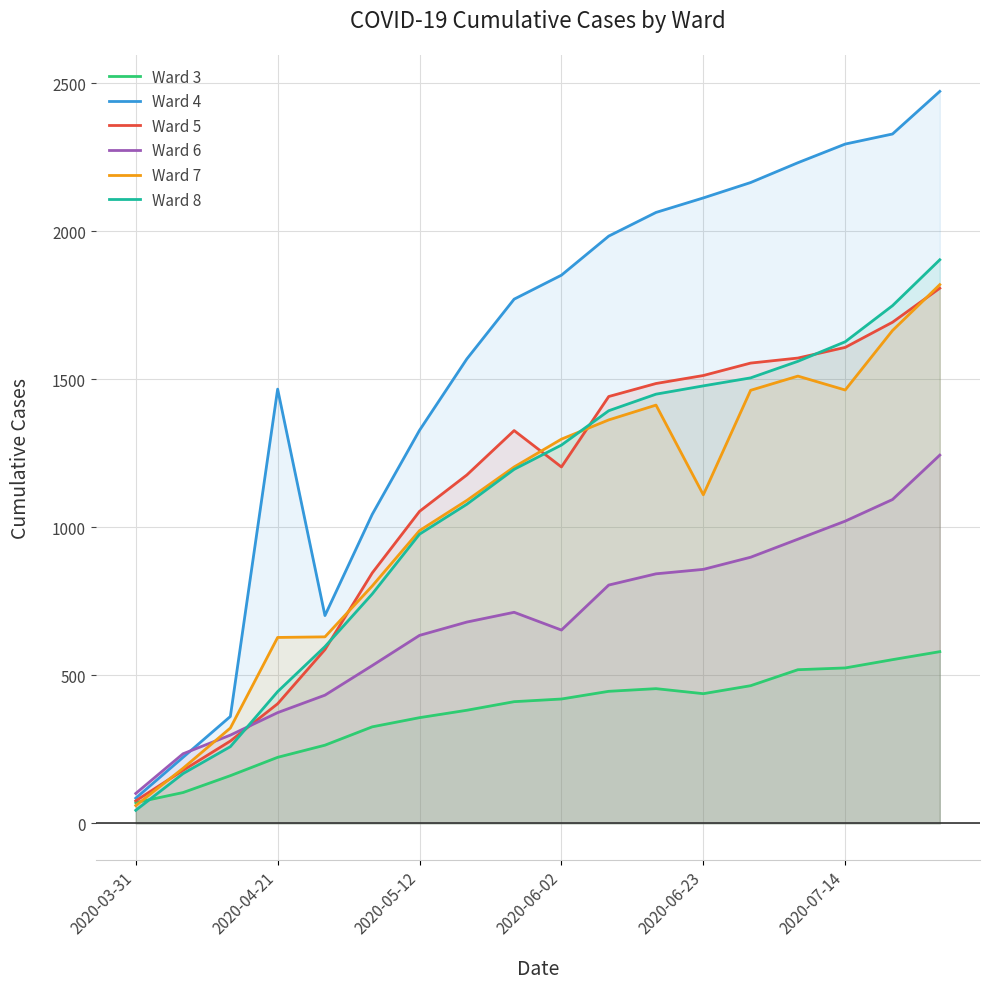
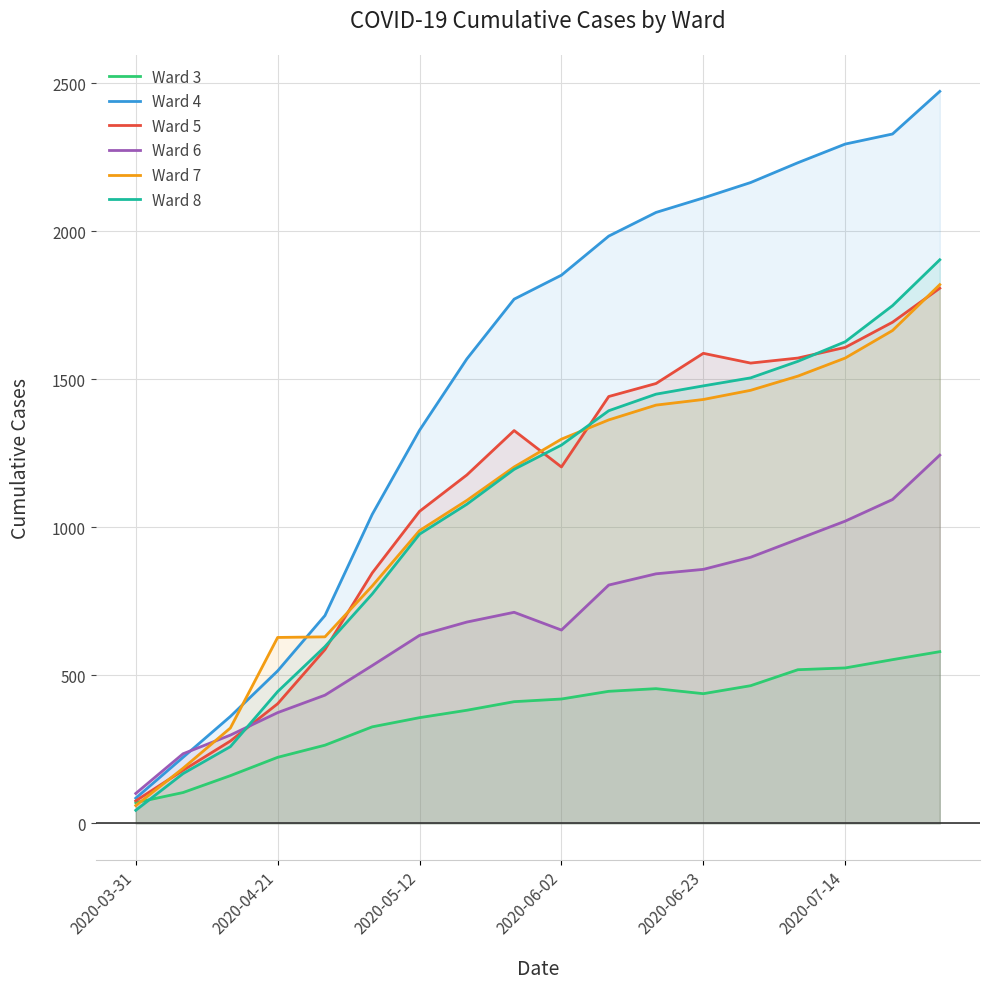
Ward 4, 2020-04-21: 1470 -> 520
Ward 5, 2020-06-23: 1510 -> 1590
Ward 7, 2020-06-23: 1110 -> 1430
Ward 7, 2020-07-14: 1460 -> 1570
